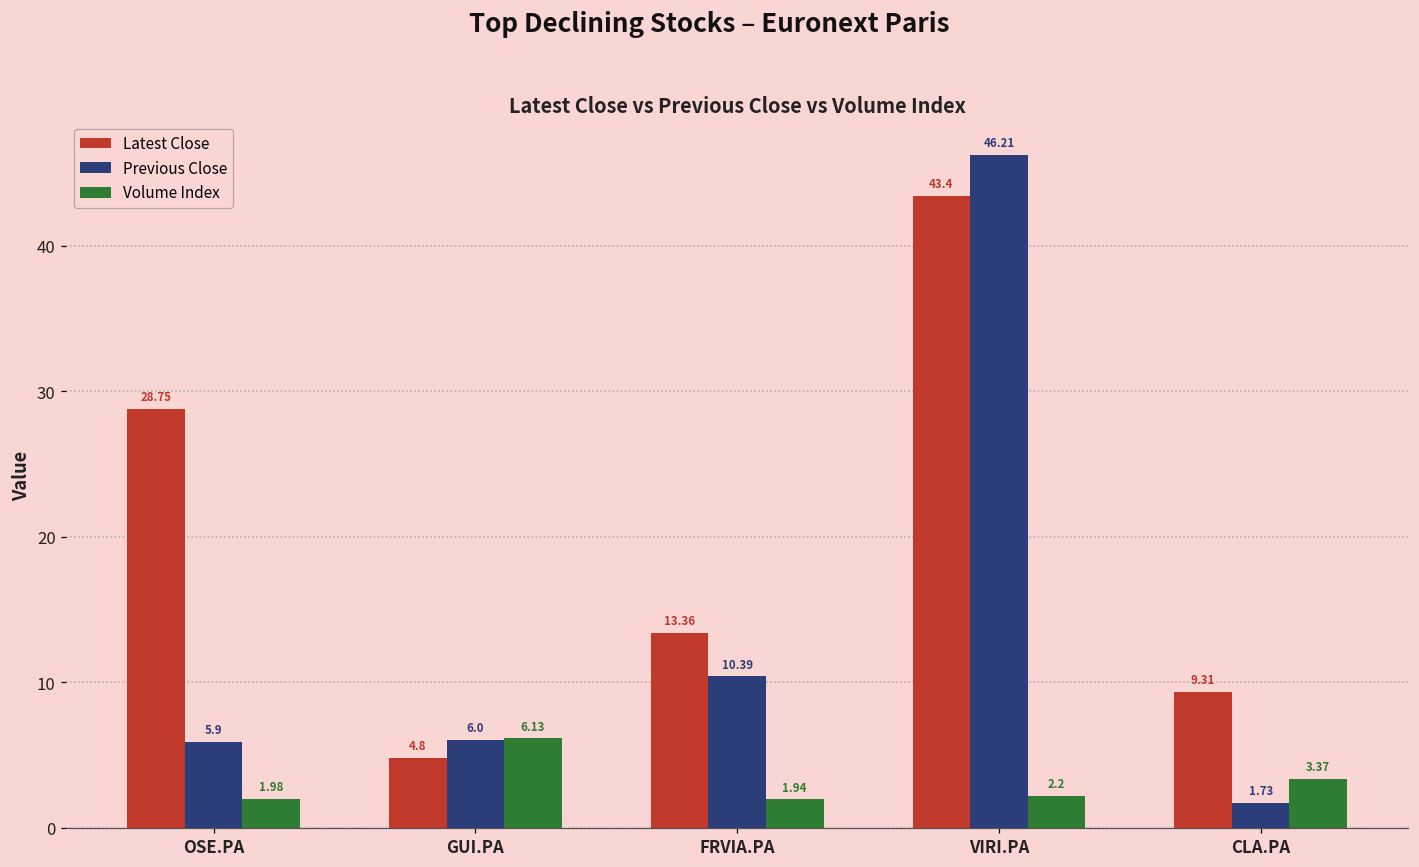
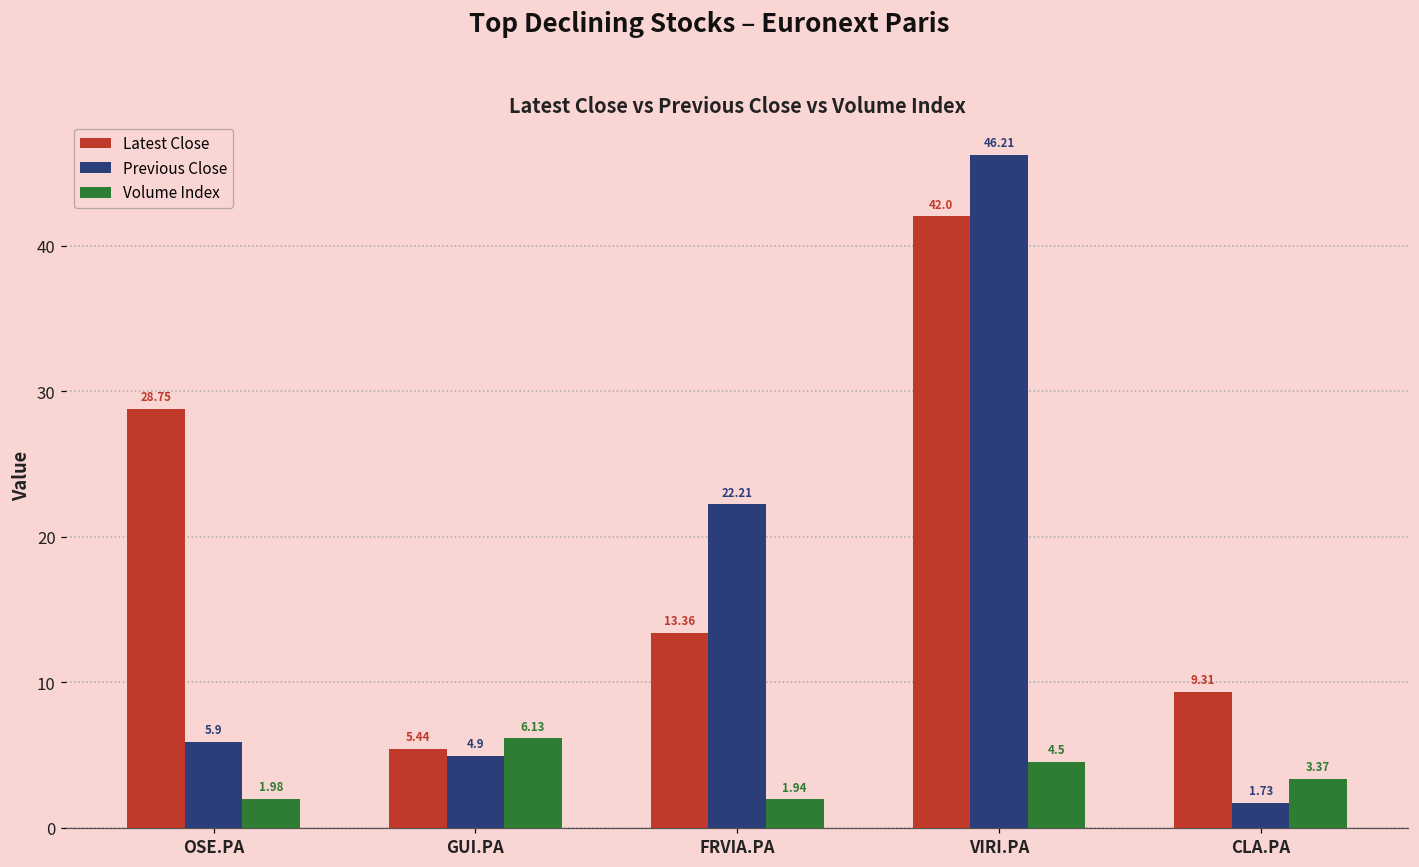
Latest Close, GUI.PA: 4.8 -> 5.44
Previous Close, GUI.PA: 6.0 -> 4.9
Previous Close, FRVIA.PA: 10.39 -> 22.21
Latest Close, VIRI.PA: 43.4 -> 42.0
Volume Index, VIRI.PA: 2.2 -> 4.5
